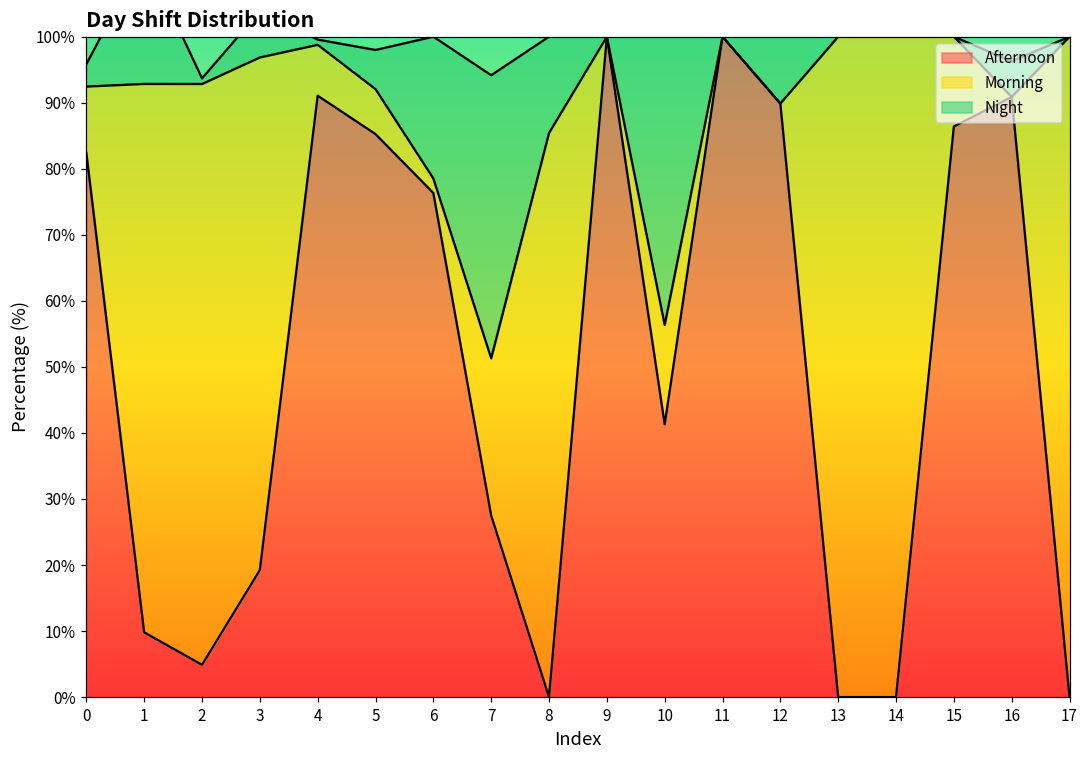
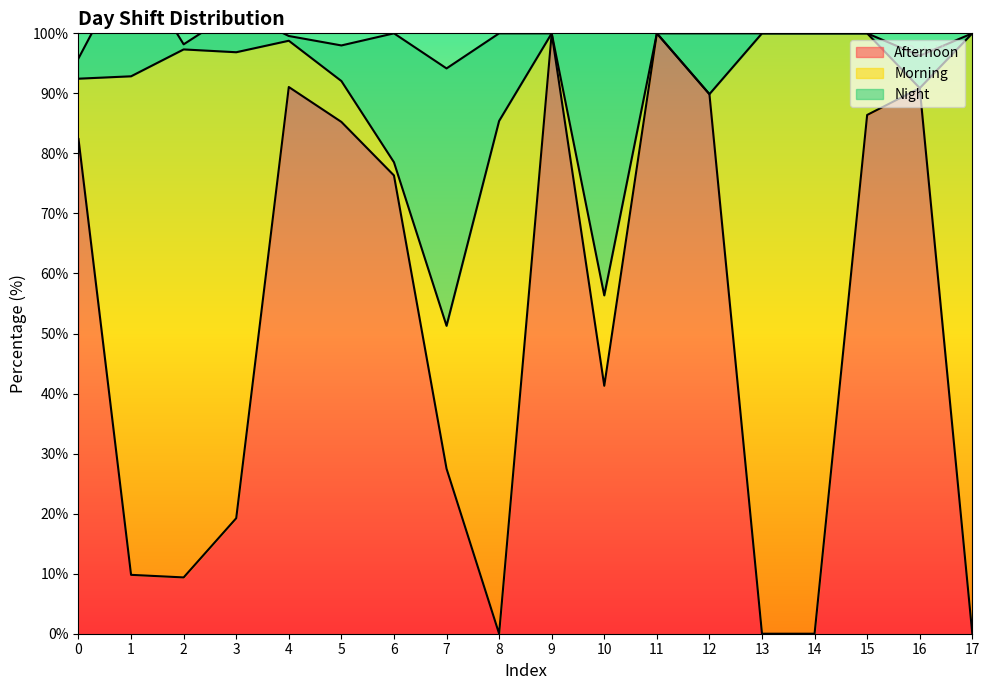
Afternoon, 2: 5% -> 9%
